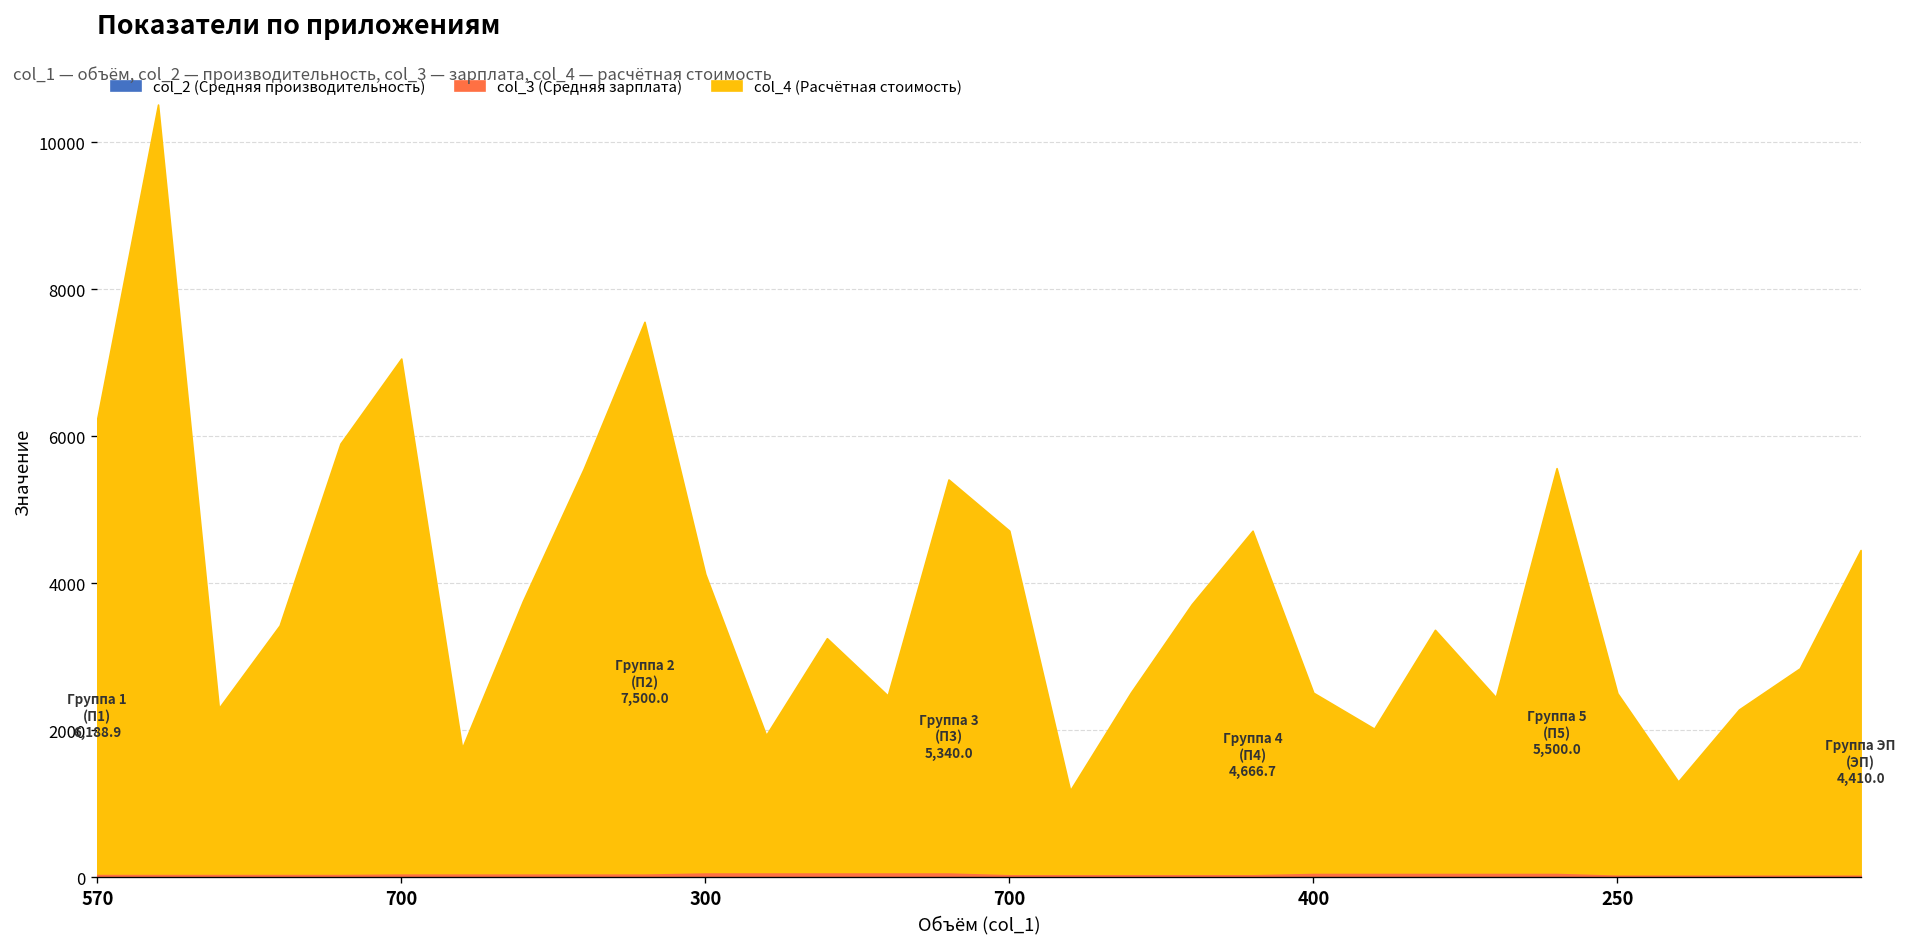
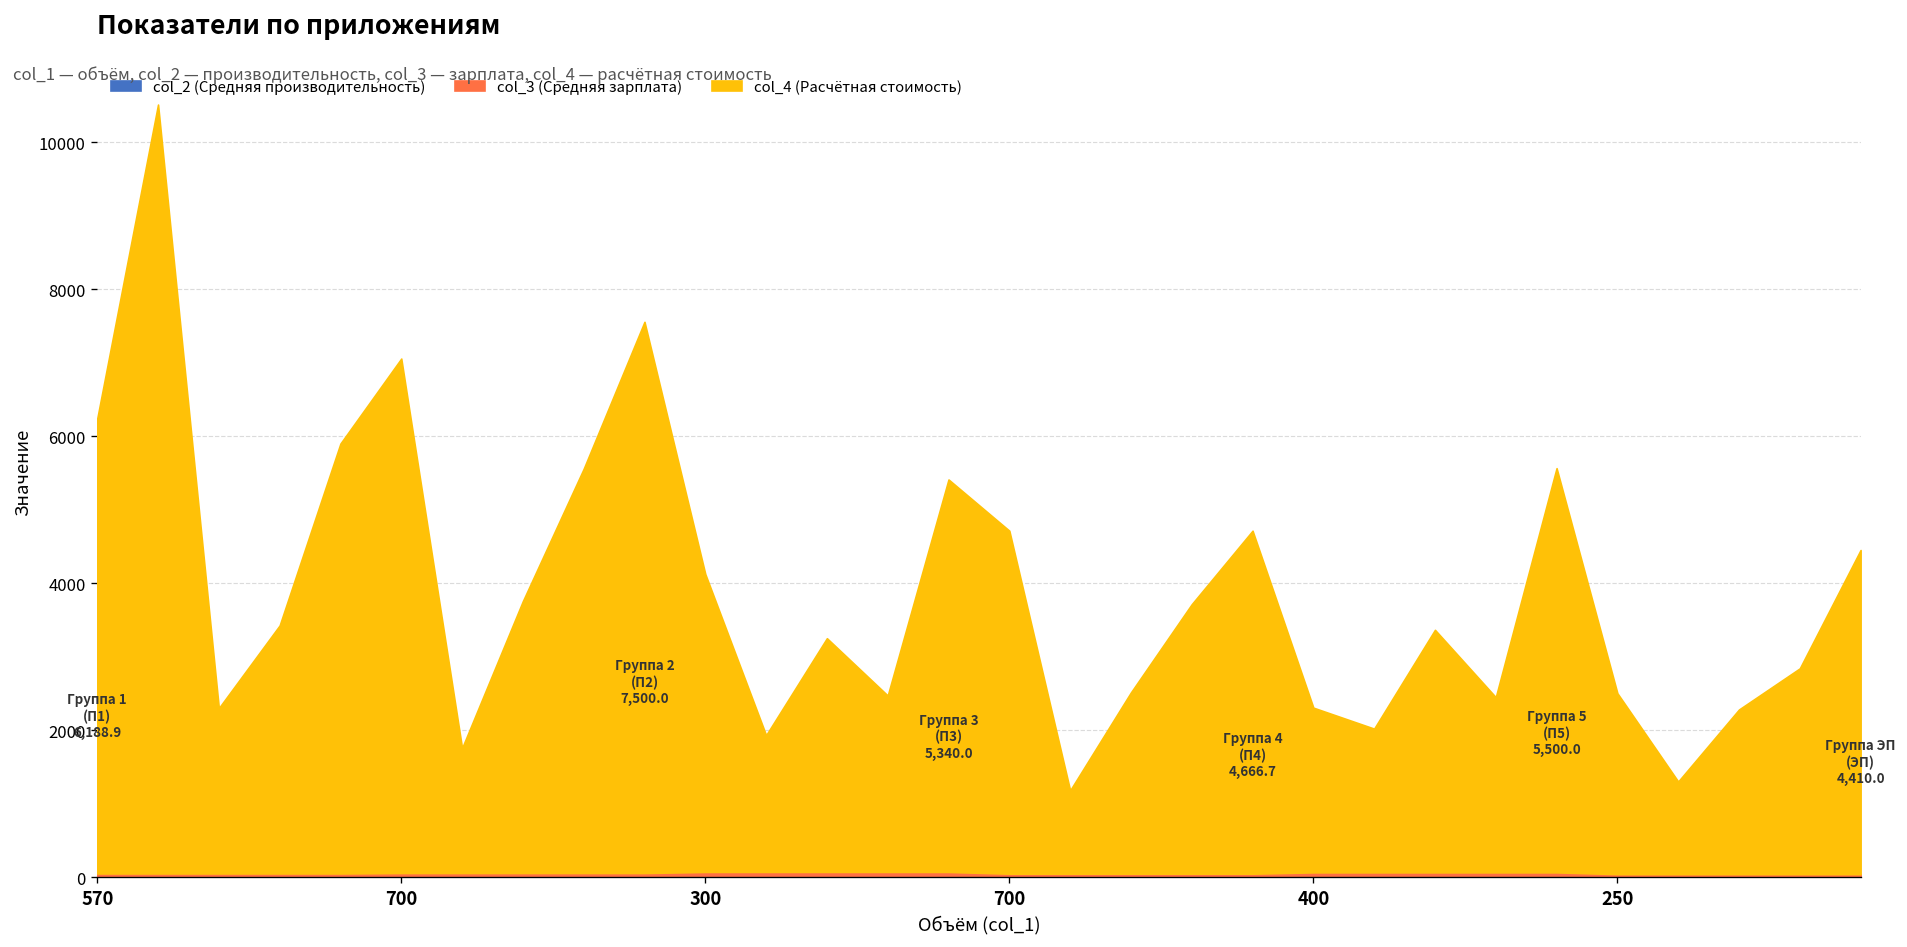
col_4 (Расчётная стоимость), 400: 2400 -> 2200
